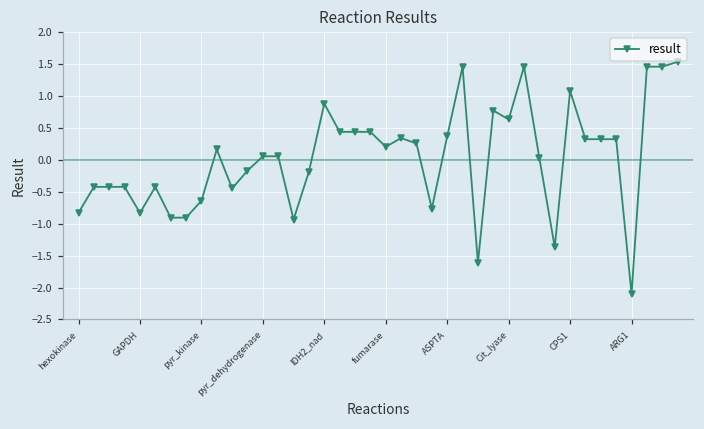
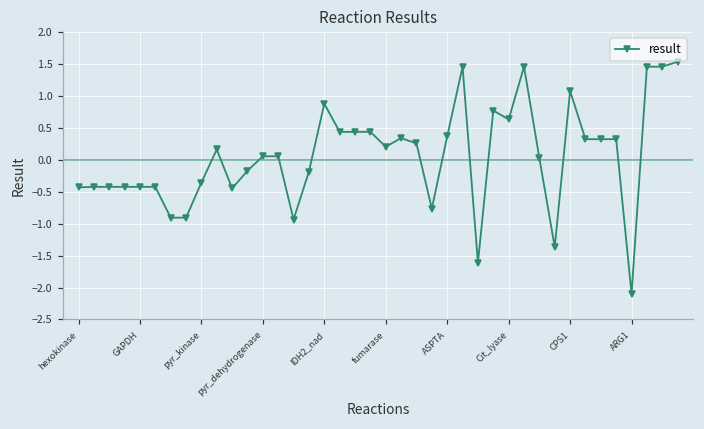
hexokinase: -0.8 -> -0.4
GAPDH: -0.8 -> -0.4
pyr_kinase: -0.6 -> -0.4
